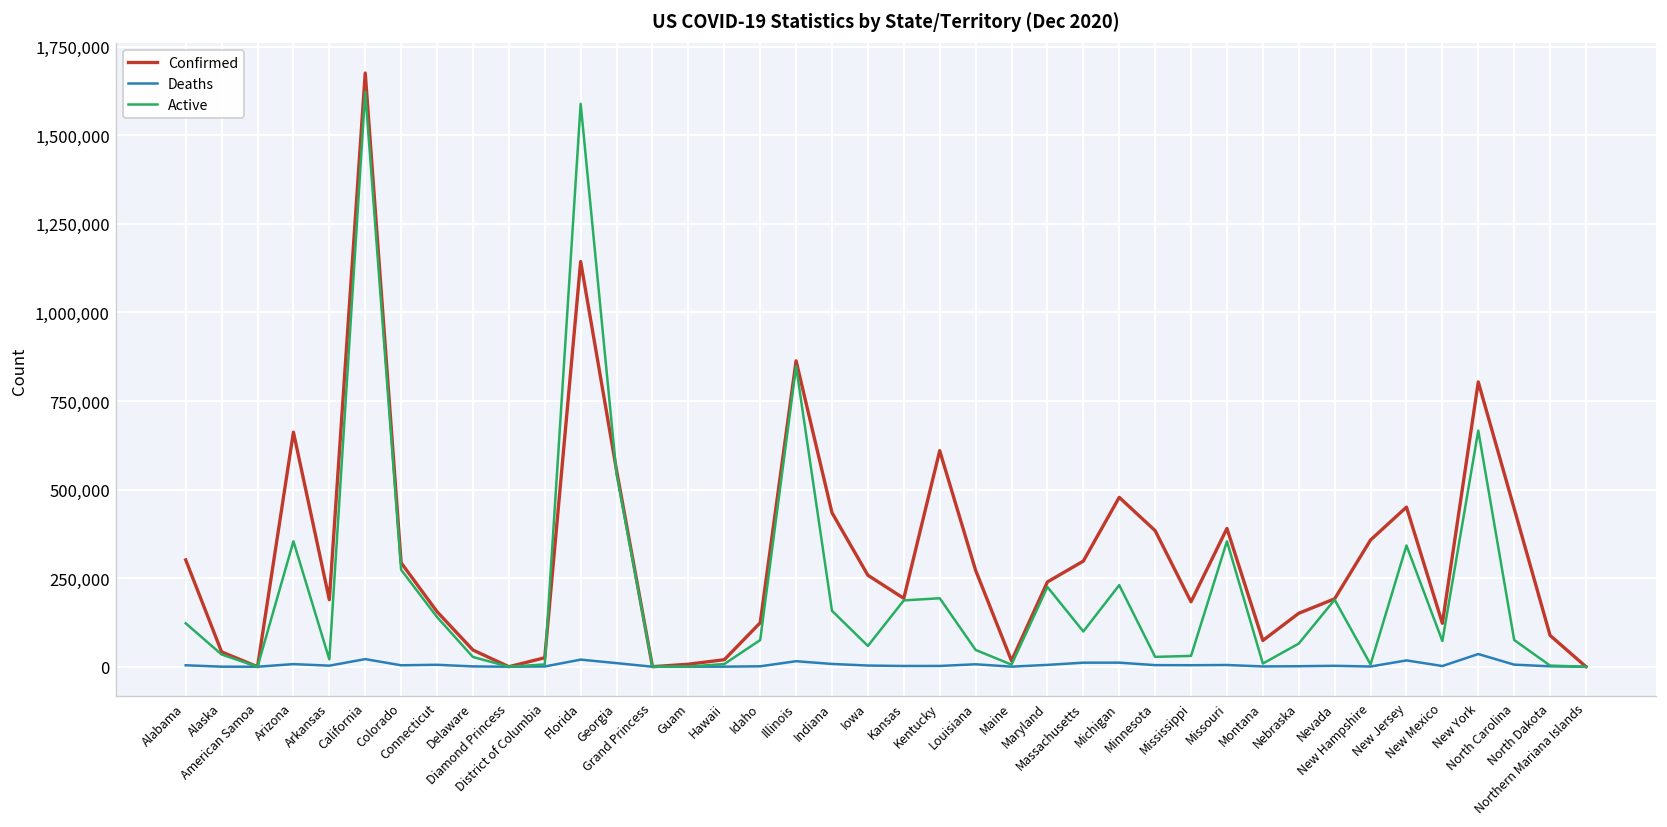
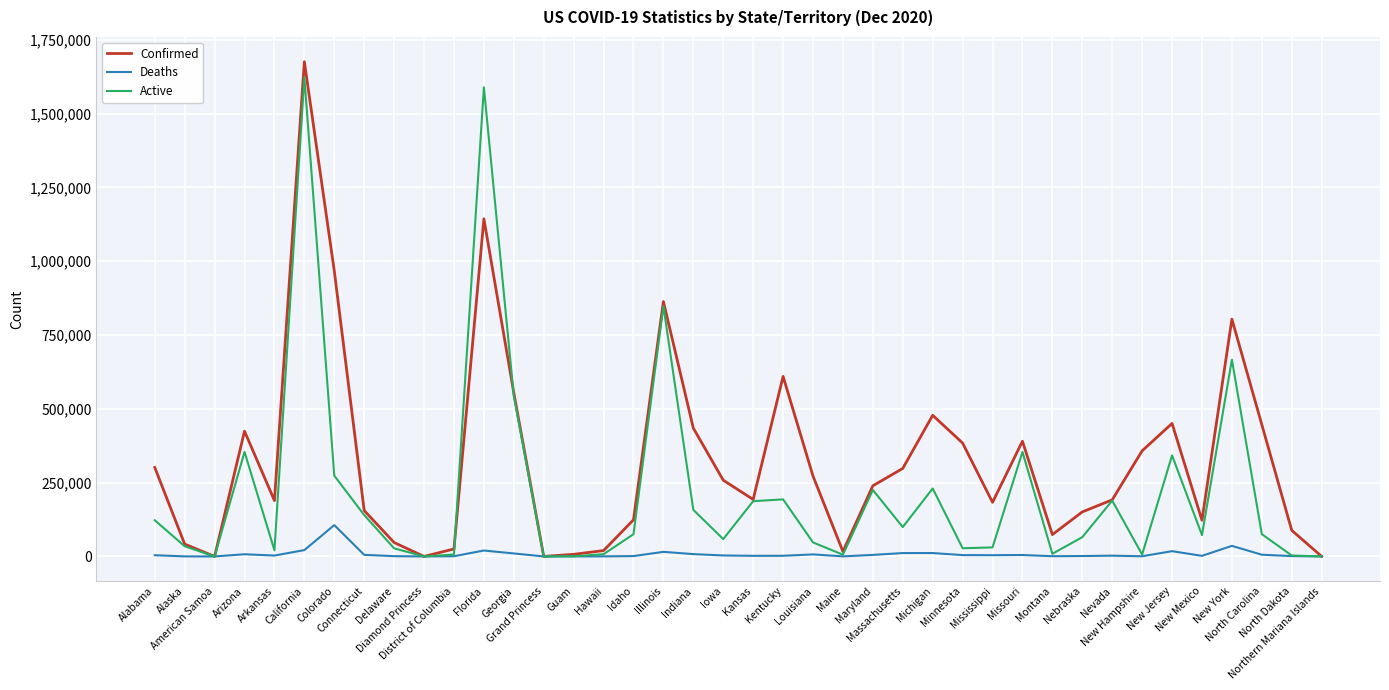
Confirmed, Arizona: 660,000 -> 420,000
Confirmed, Colorado: 290,000 -> 970,000
Deaths, Colorado: 0 -> 110,000
